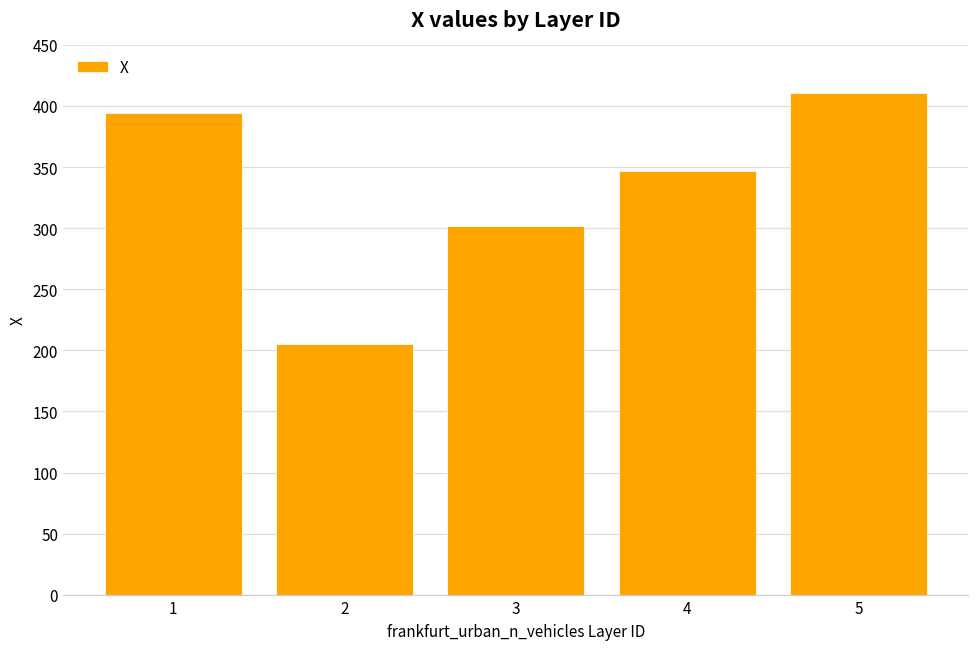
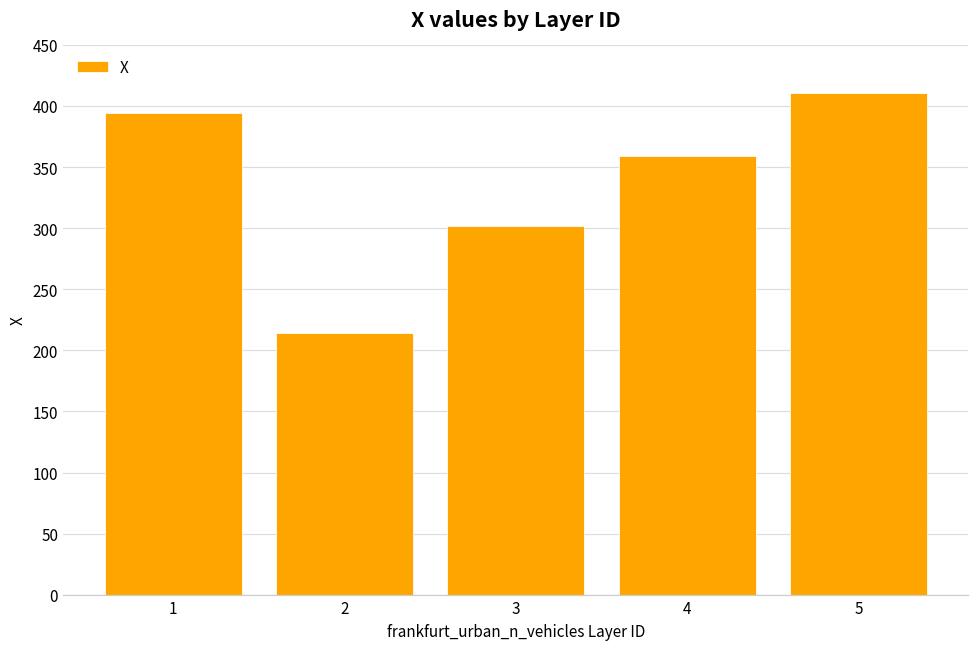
2: 205 -> 214
4: 346 -> 359
